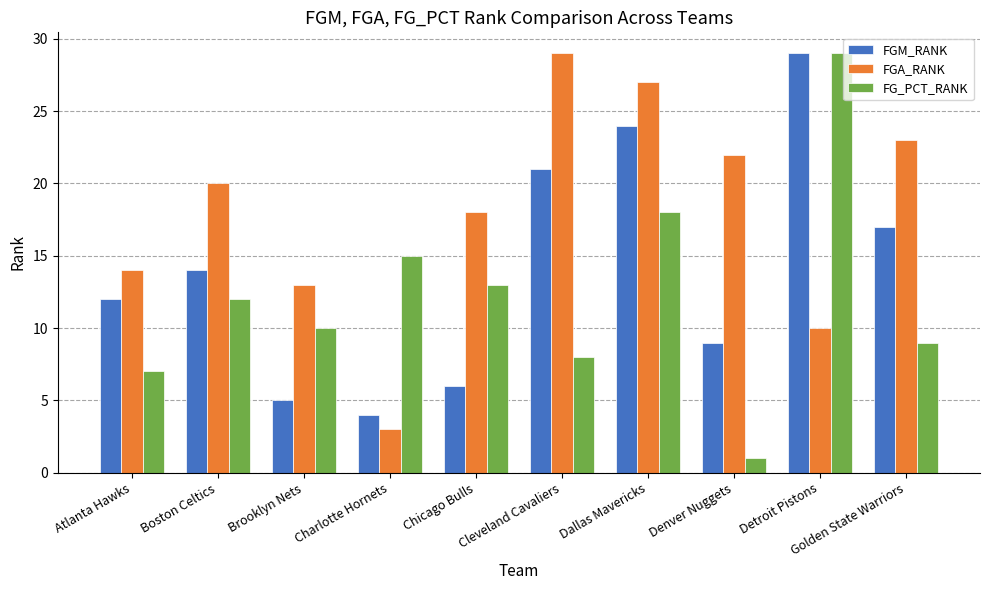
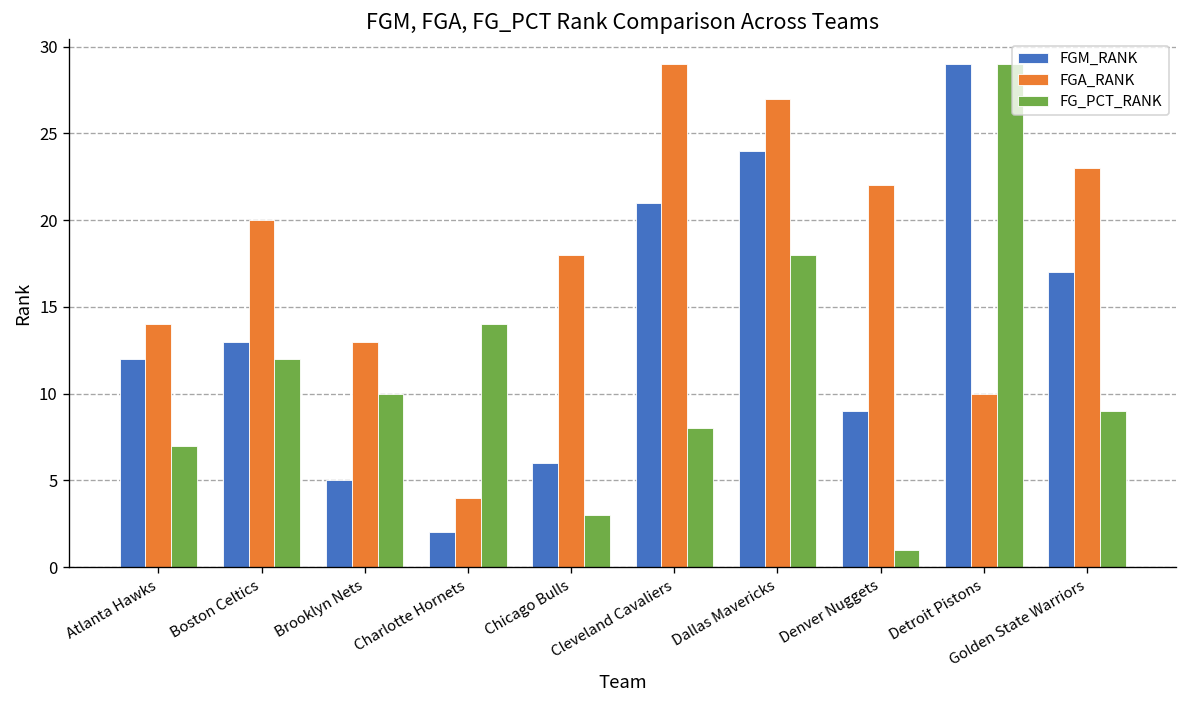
FGM_RANK, Boston Celtics: 14 -> 13
FGM_RANK, Charlotte Hornets: 4 -> 2
FGA_RANK, Charlotte Hornets: 3 -> 4
FG_PCT_RANK, Charlotte Hornets: 15 -> 14
FG_PCT_RANK, Chicago Bulls: 13 -> 3
